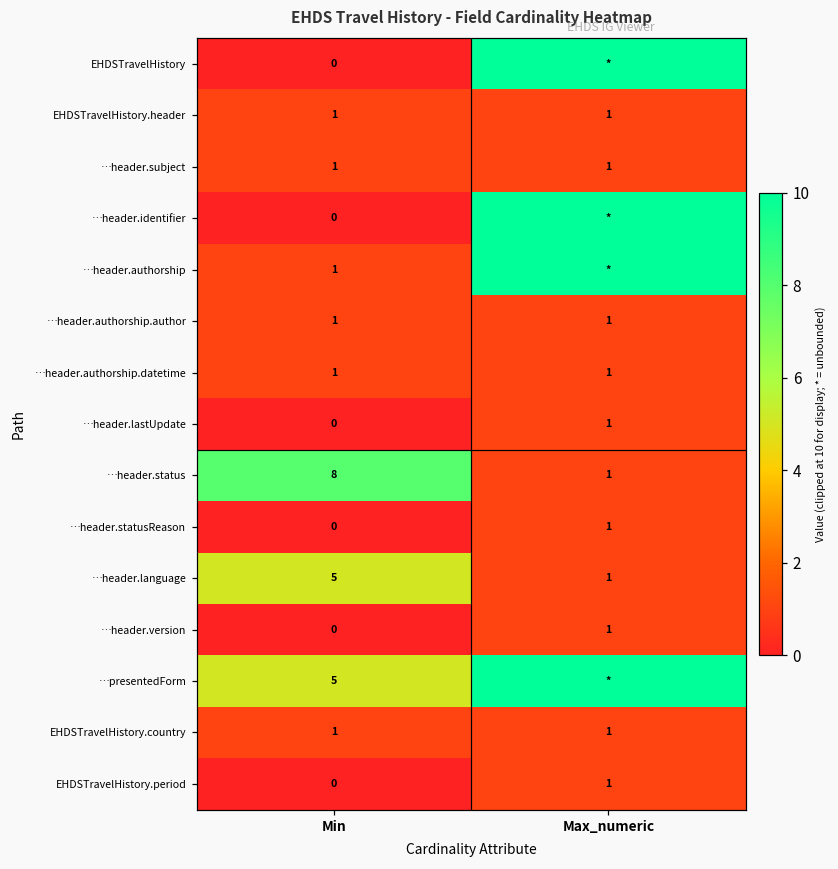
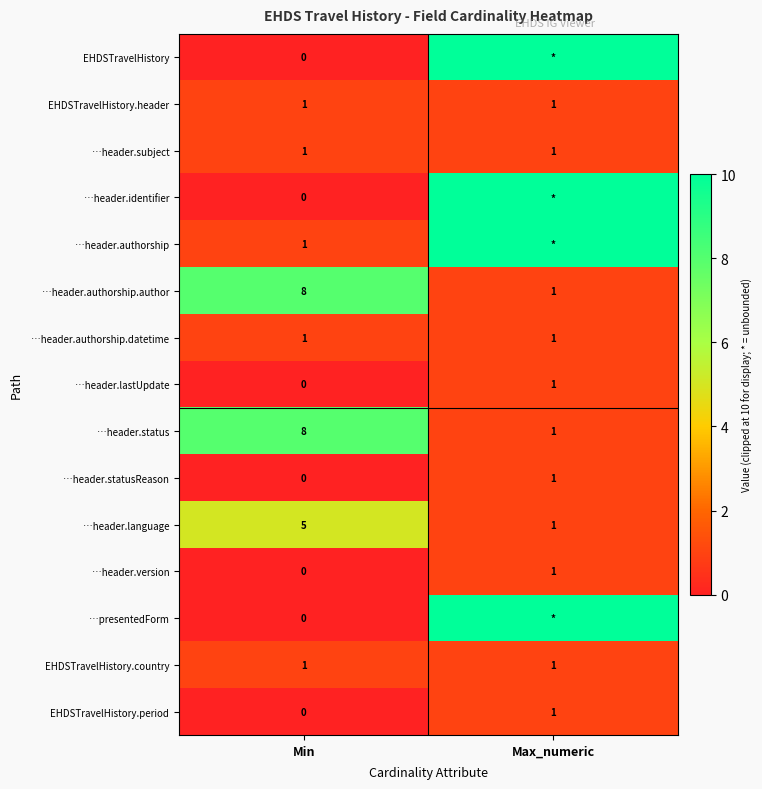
…header.authorship.author, Min: 1 -> 8
…presentedForm, Min: 5 -> 0
